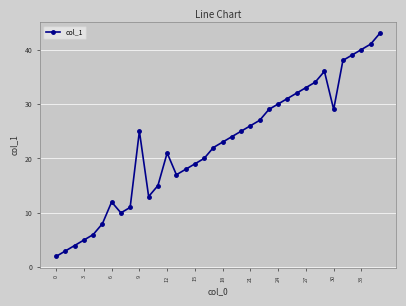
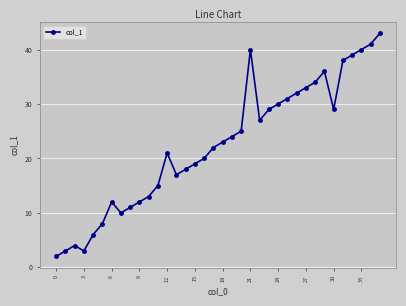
3: 5 -> 3
9: 25 -> 12
21: 26 -> 40
